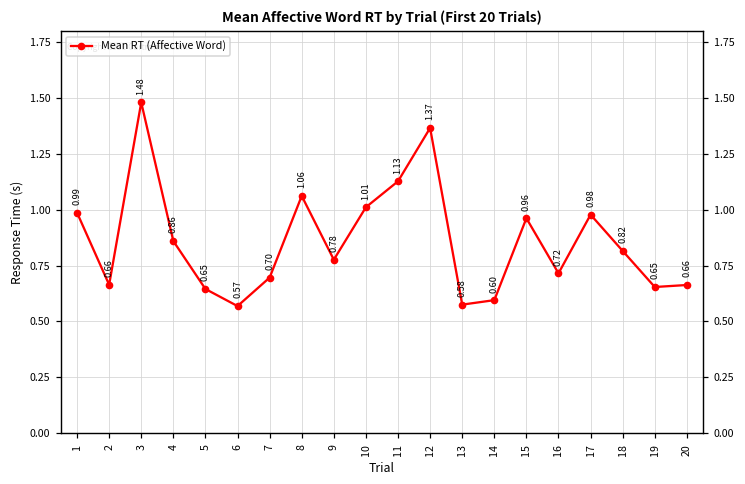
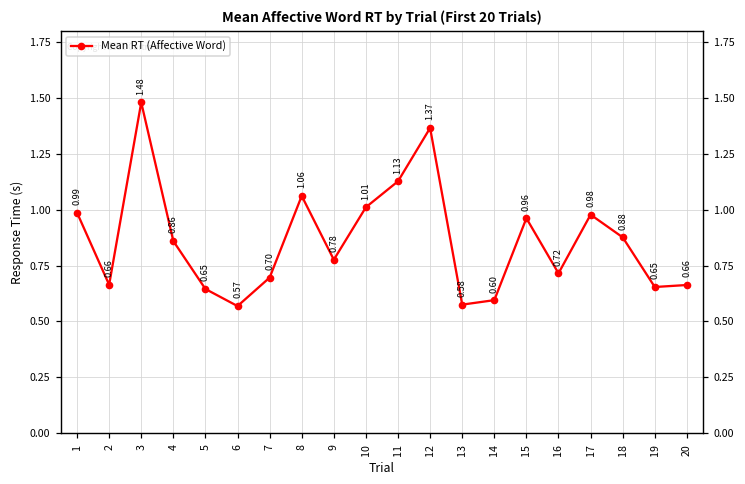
18: 0.82 -> 0.88
